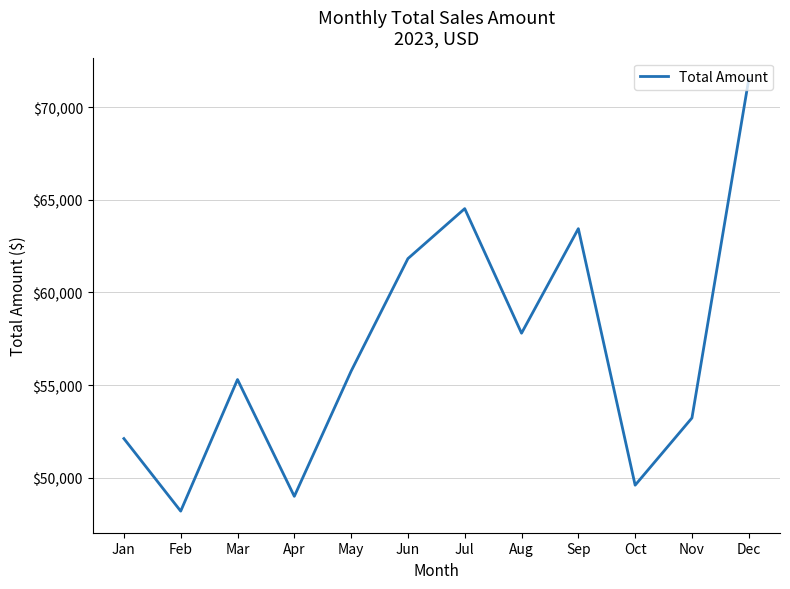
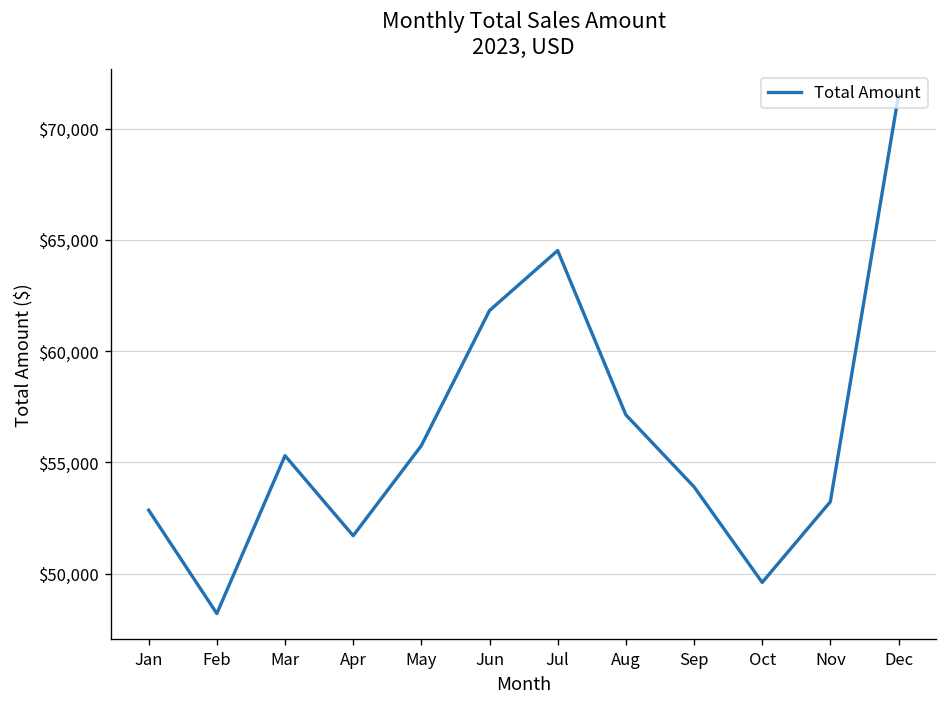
Jan: $52,100 -> $52,900
Apr: $49,000 -> $51,700
Aug: $57,800 -> $57,100
Sep: $63,400 -> $53,900
